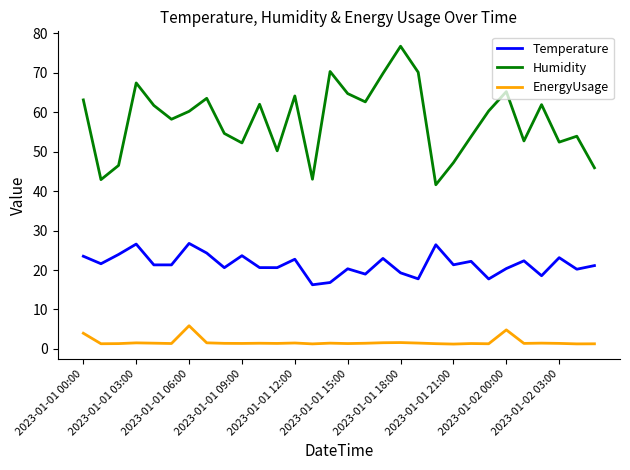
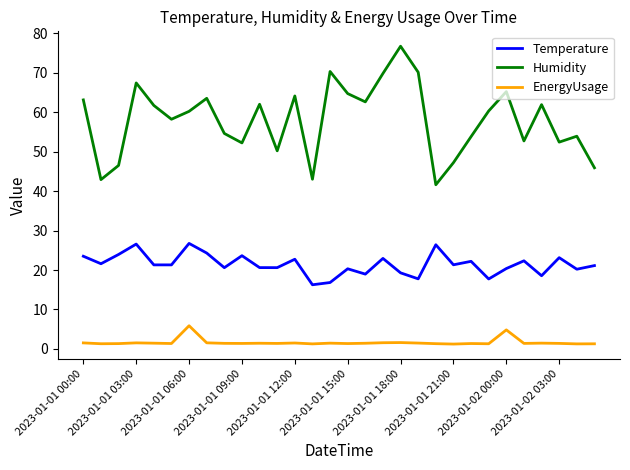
EnergyUsage, 2023-01-01 00:00: 4 -> 2
